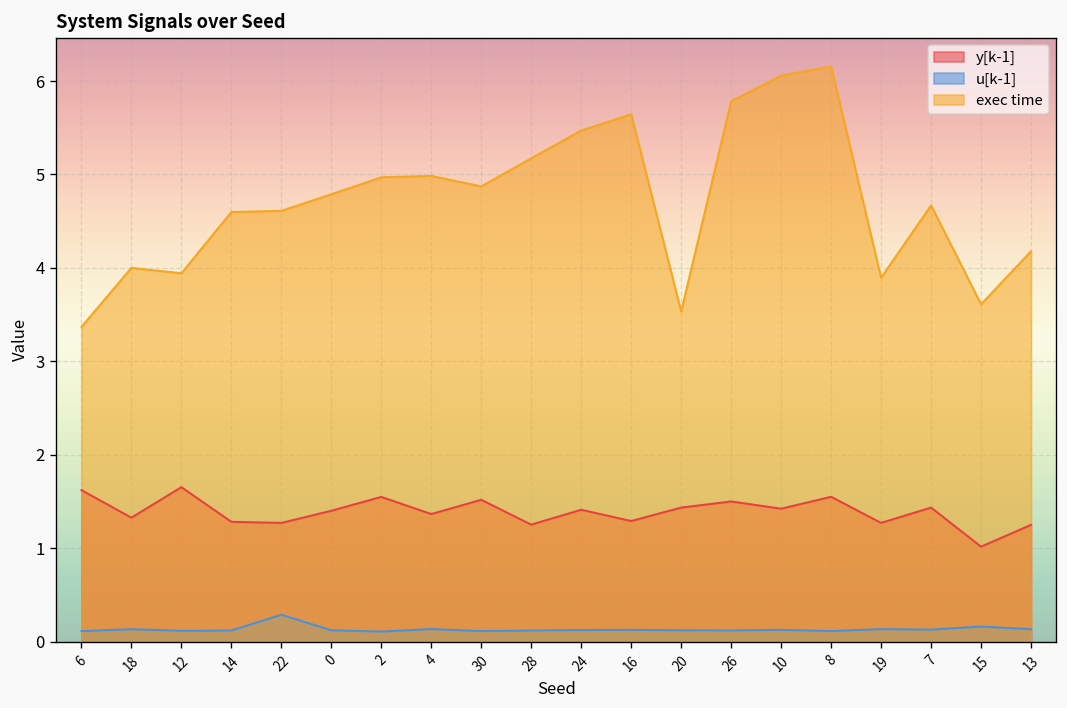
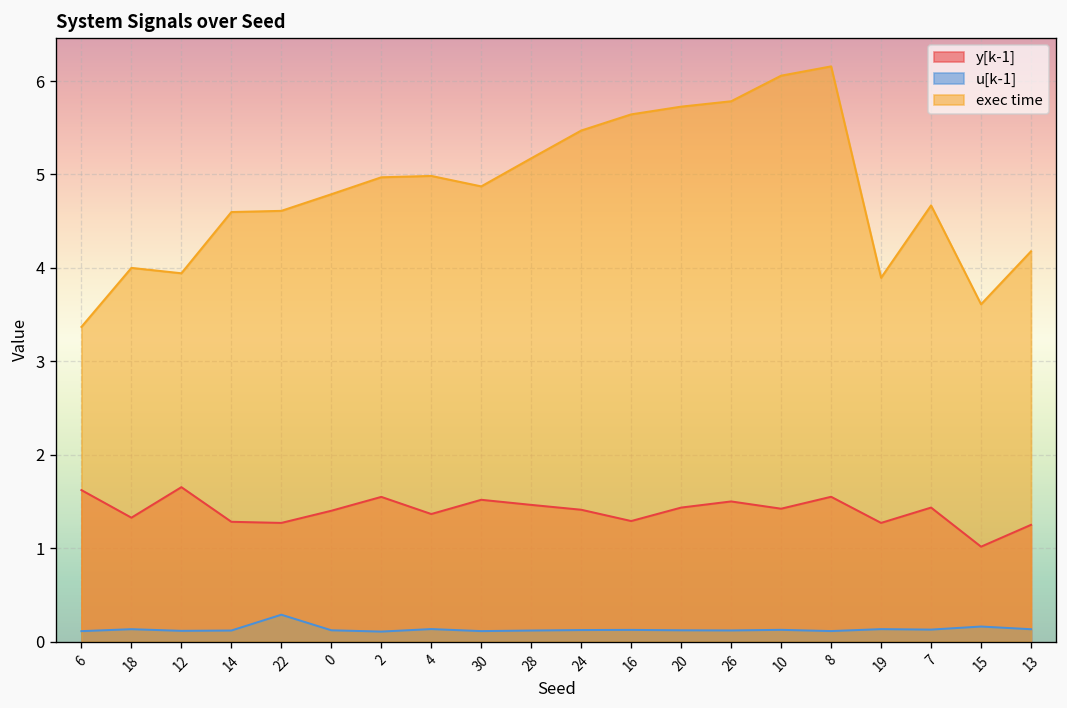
y[k-1], 28: 1.3 -> 1.5
exec time, 20: 3.5 -> 5.7
